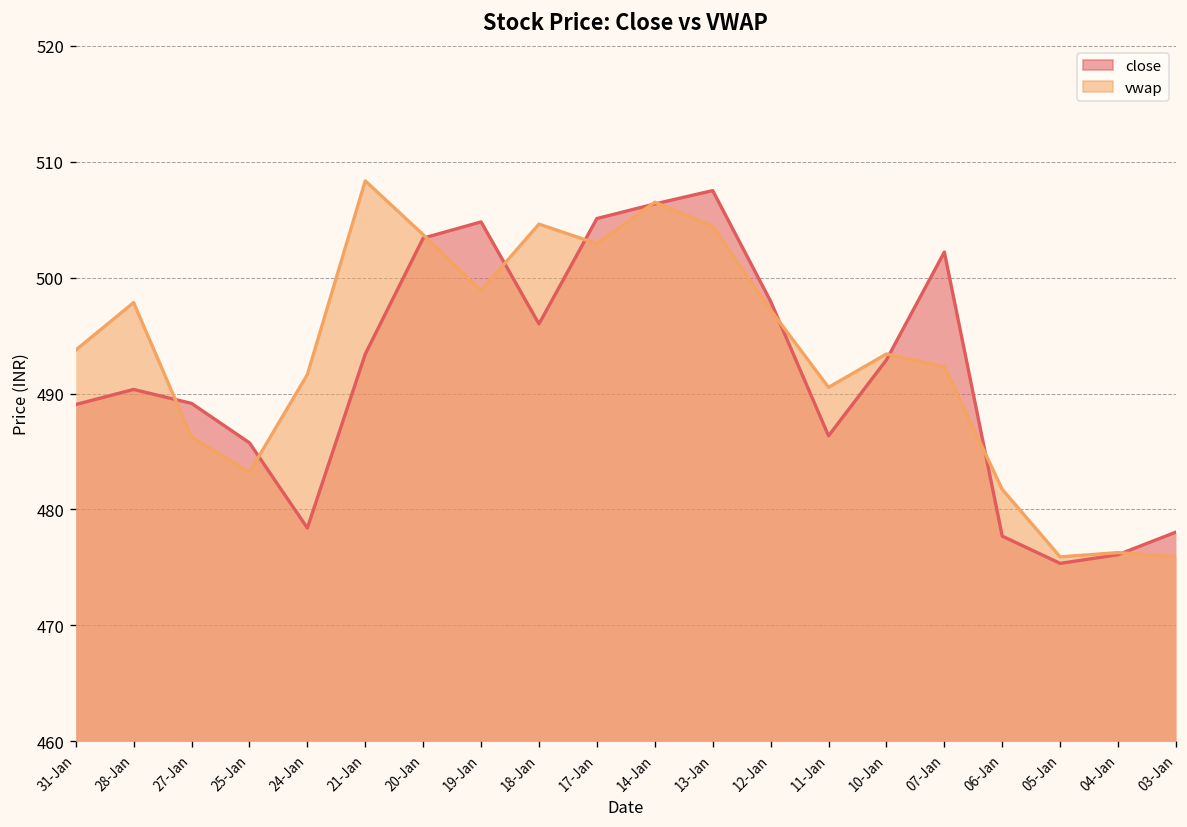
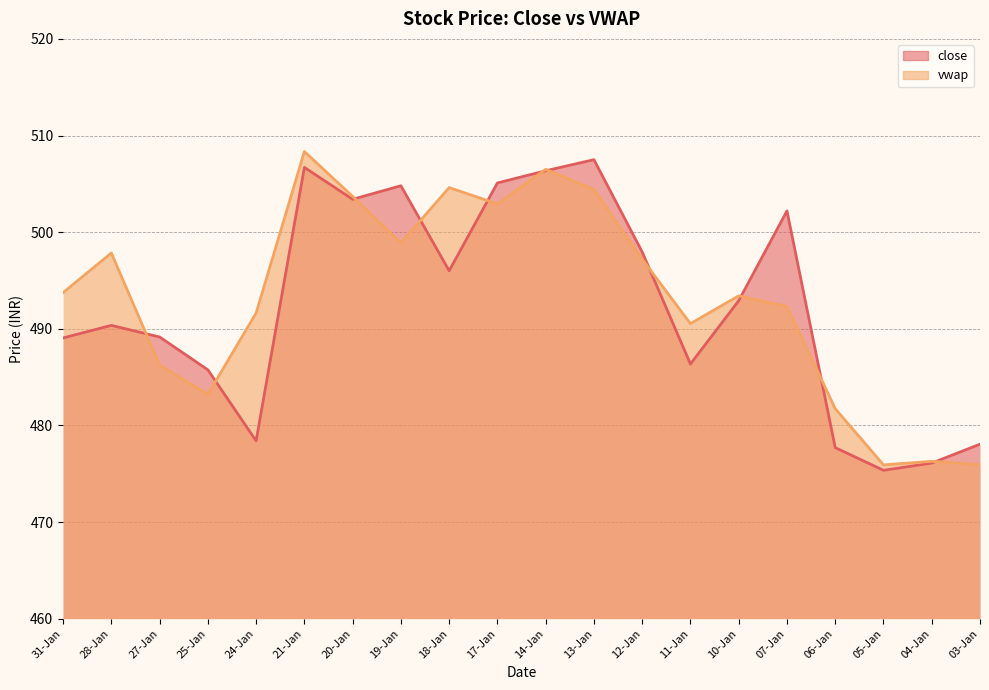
close, 21-Jan: 493 -> 507
